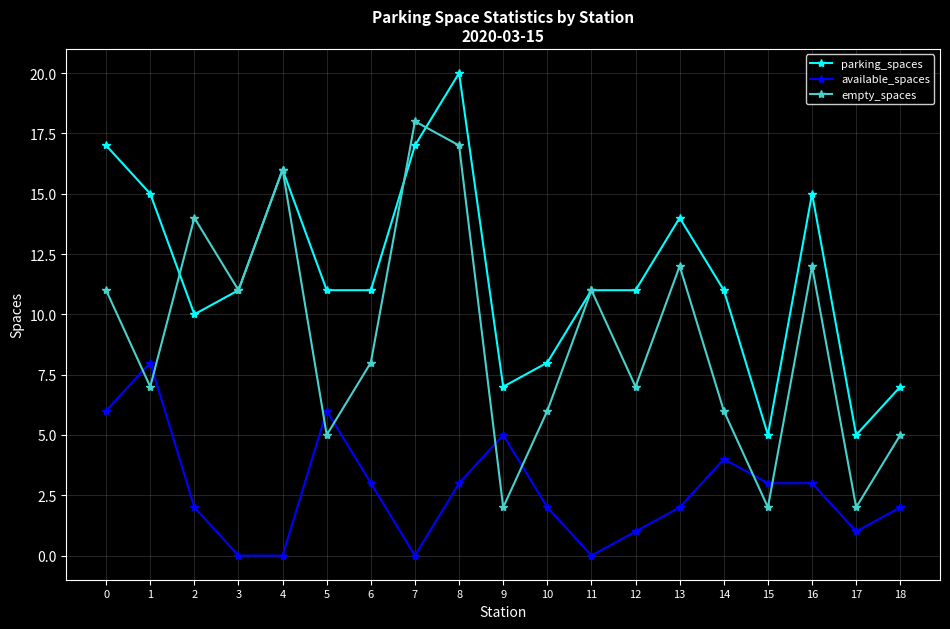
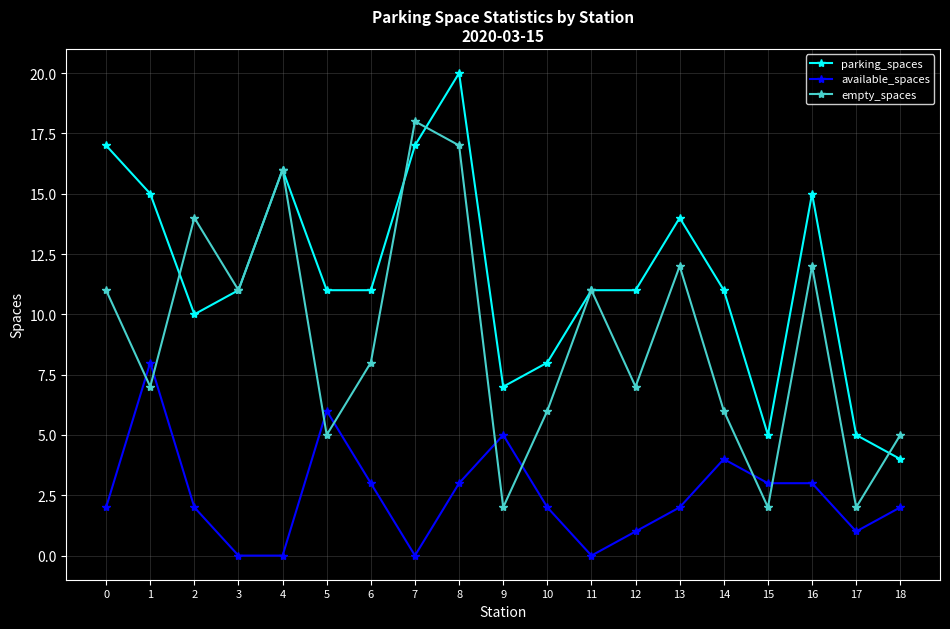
available_spaces, 0: 6 -> 2
parking_spaces, 18: 7 -> 4
